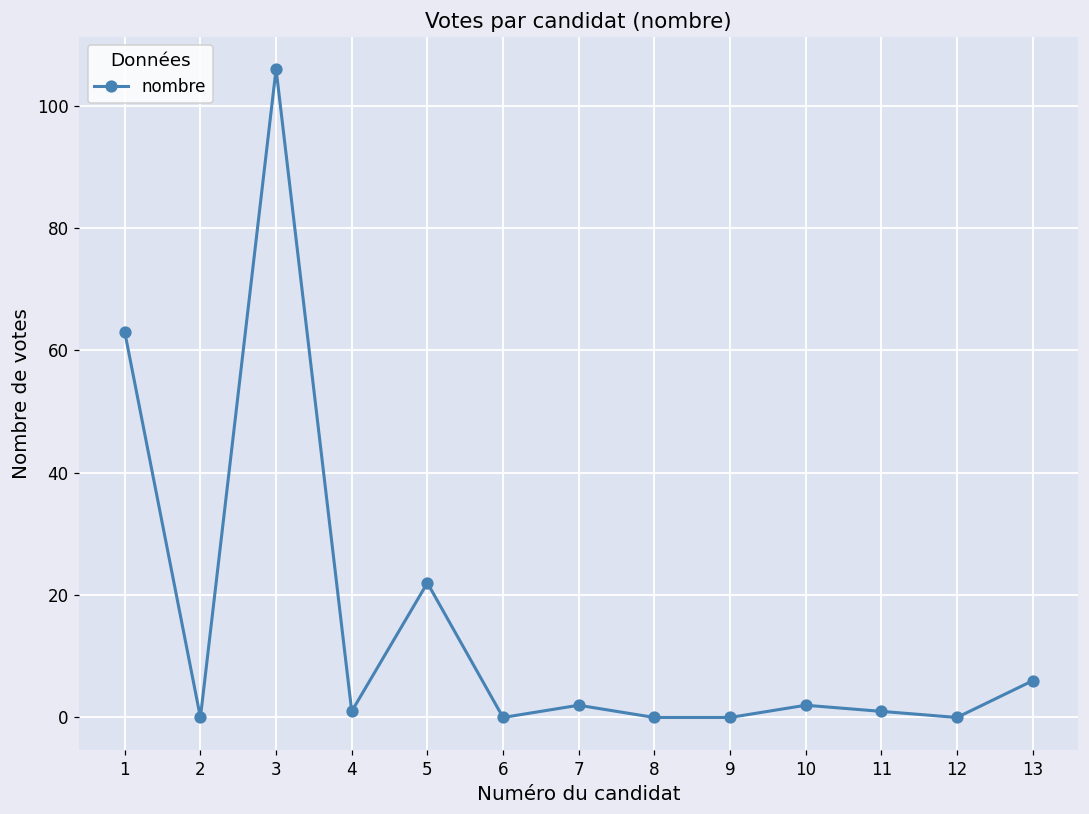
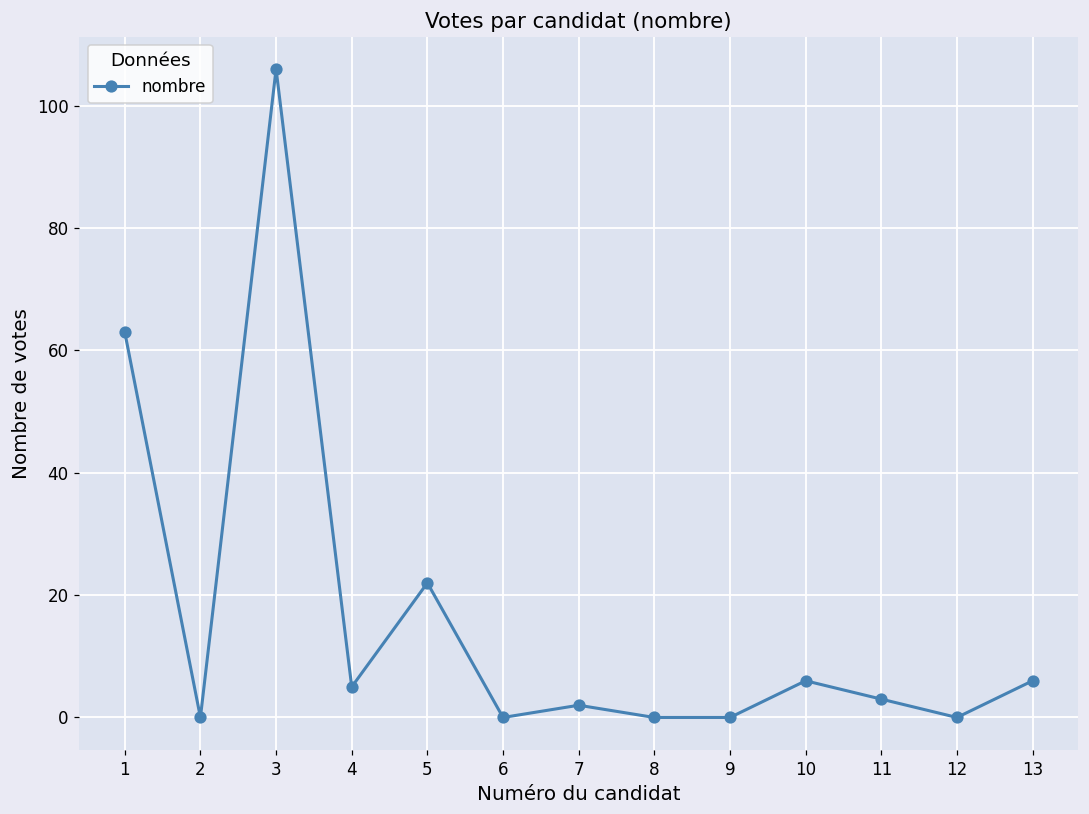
4: 1 -> 5
10: 2 -> 6
11: 1 -> 3
